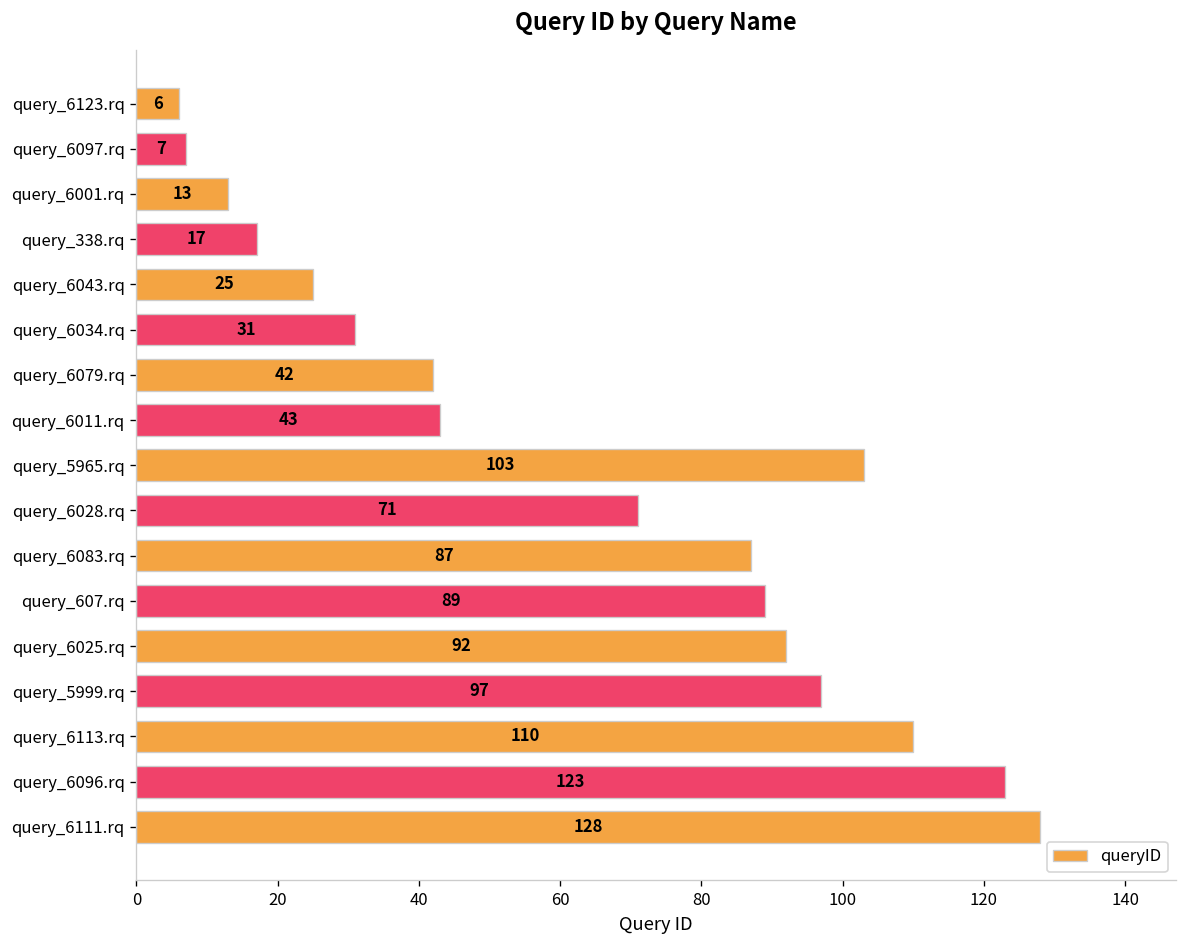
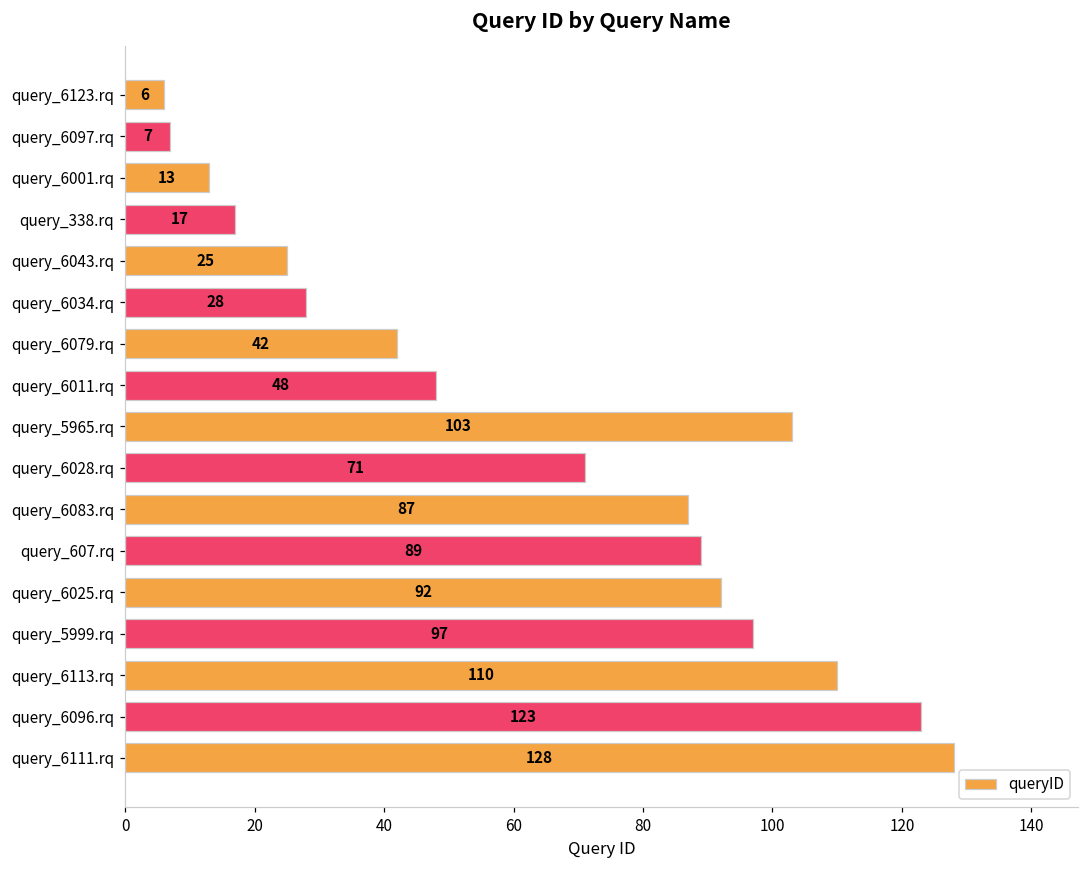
query_6034.rq: 31 -> 28
query_6011.rq: 43 -> 48
